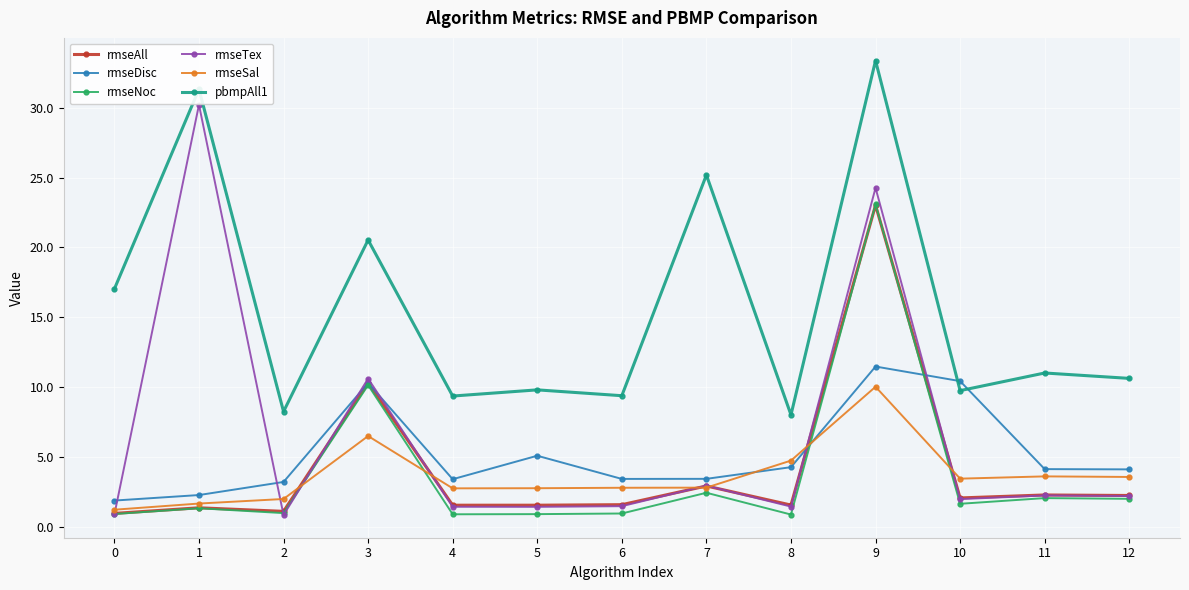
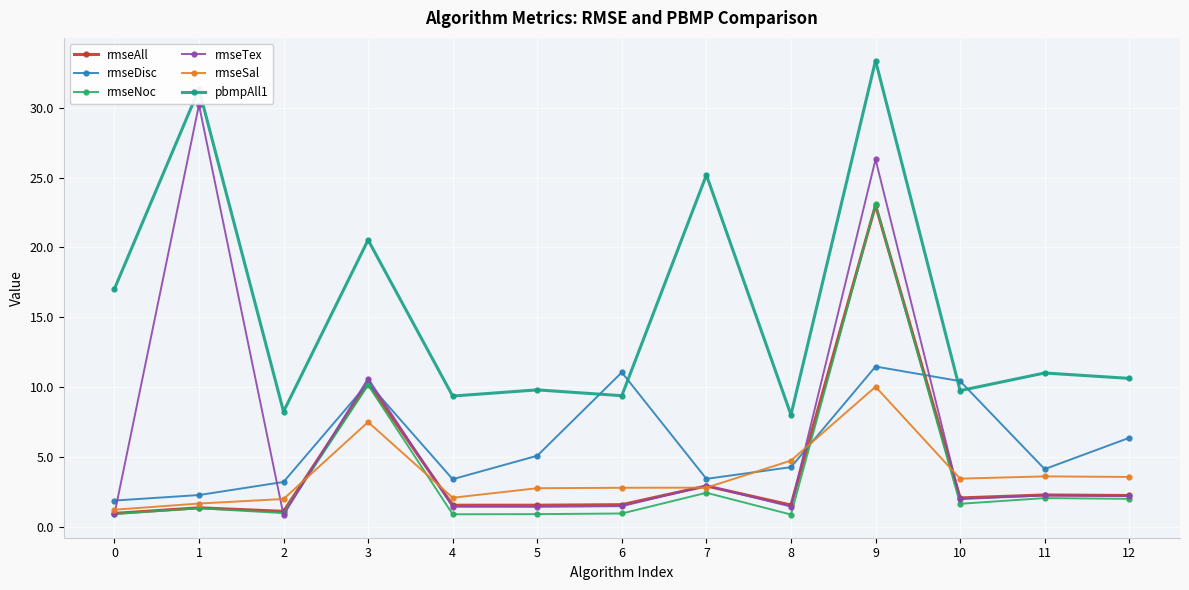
rmseSal, 3: 6.5 -> 7.5
rmseSal, 4: 2.8 -> 2.1
rmseDisc, 6: 3.4 -> 11.1
rmseTex, 9: 24.3 -> 26.3
rmseDisc, 12: 4.1 -> 6.4
